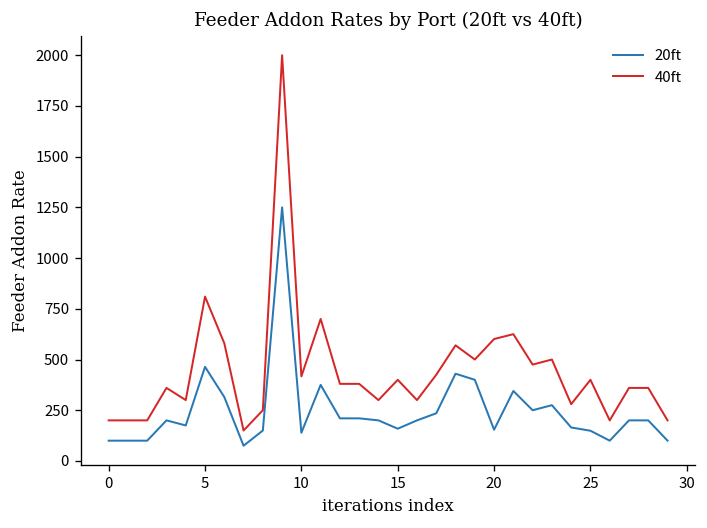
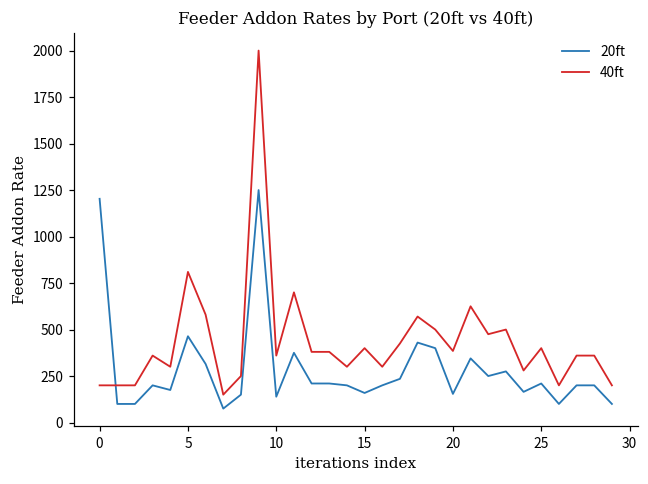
20ft, 0: 100 -> 1200
40ft, 10: 420 -> 360
40ft, 20: 600 -> 390
20ft, 25: 150 -> 210
